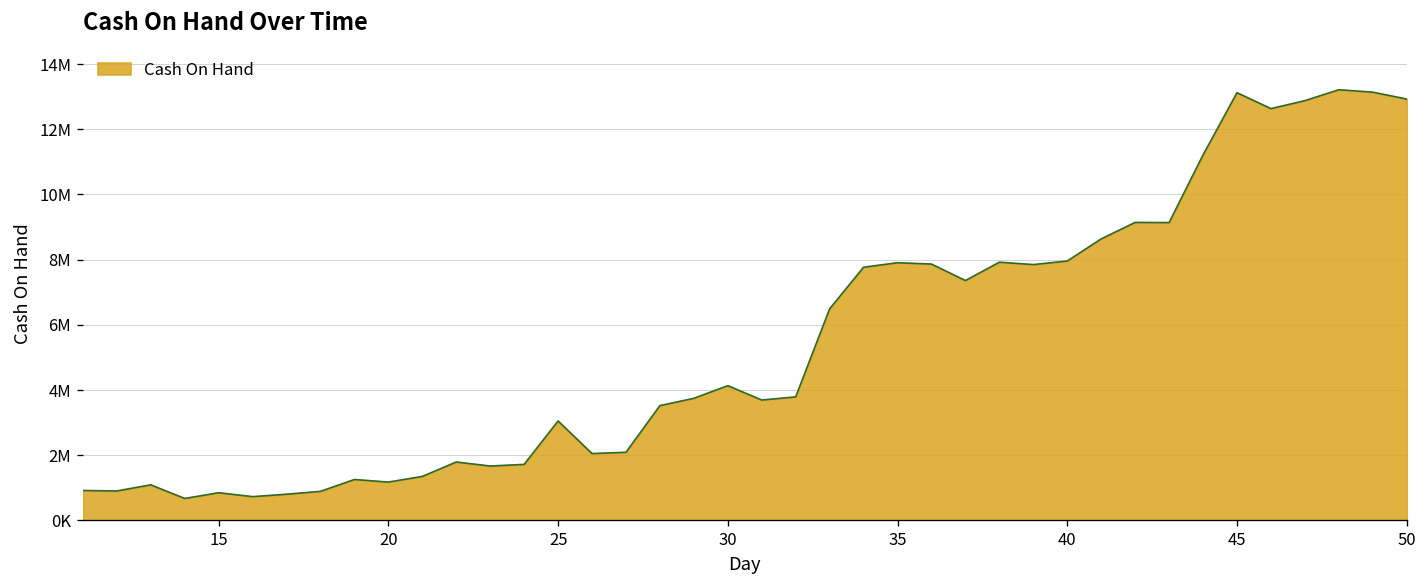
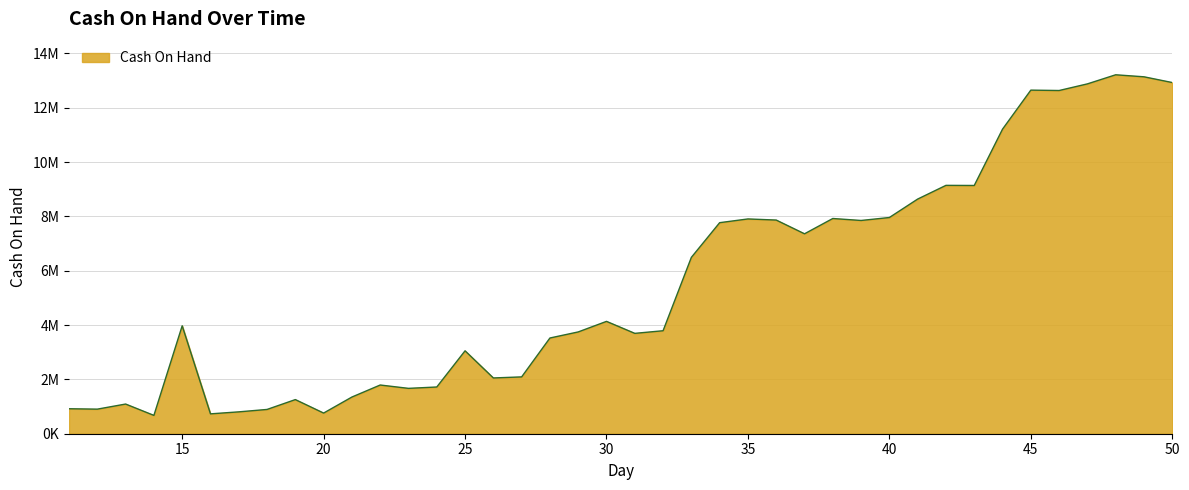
15: 900000 -> 4000000
20: 1200000 -> 800000
45: 13100000 -> 12600000
